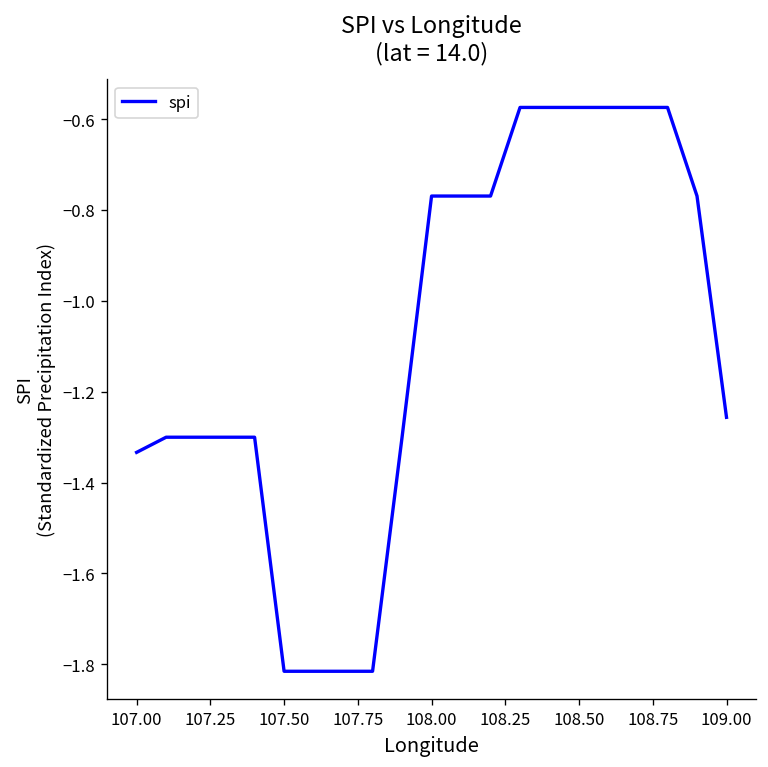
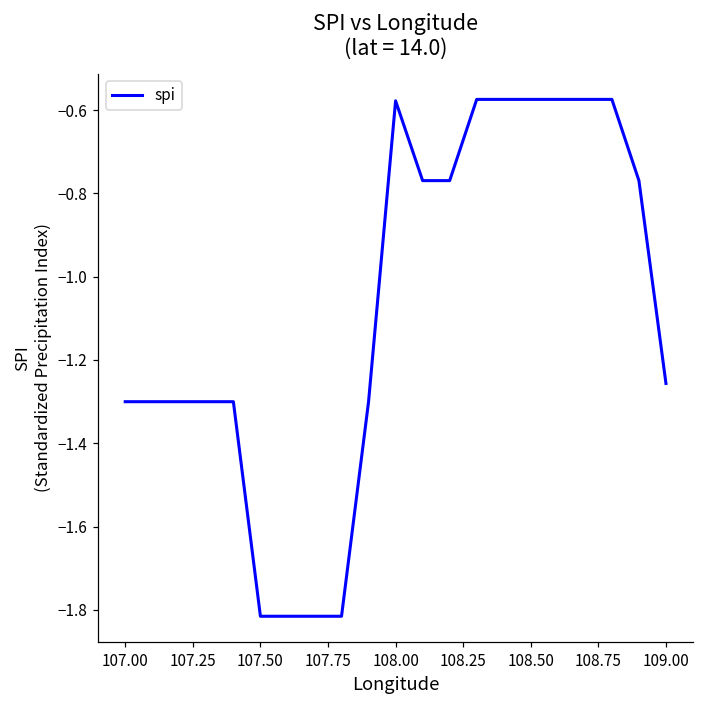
107.00: -1.33 -> -1.30
108.00: -0.77 -> -0.58
